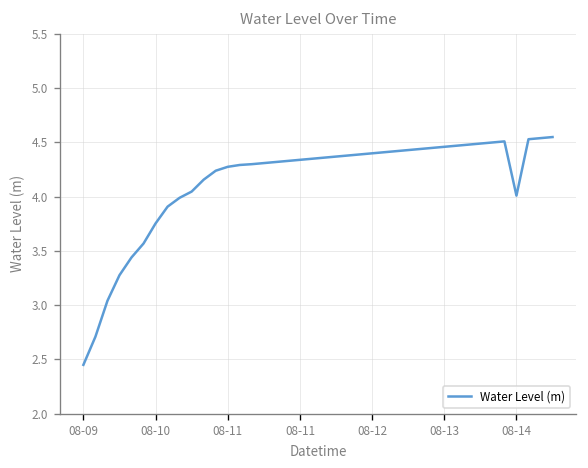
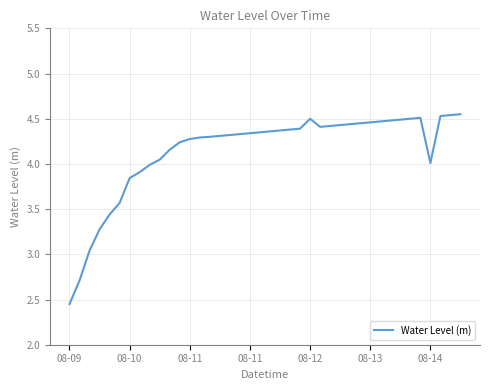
08-10: 3.75 -> 3.84
08-12: 4.4 -> 4.5
